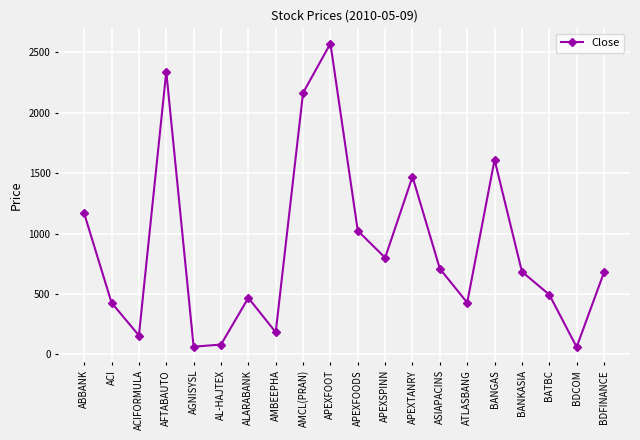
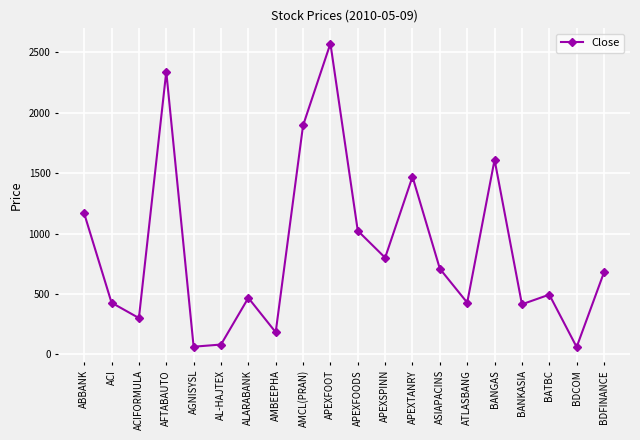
ACIFORMULA: 160 -> 300
AMCL(PRAN): 2170 -> 1900
BANKASIA: 690 -> 420
